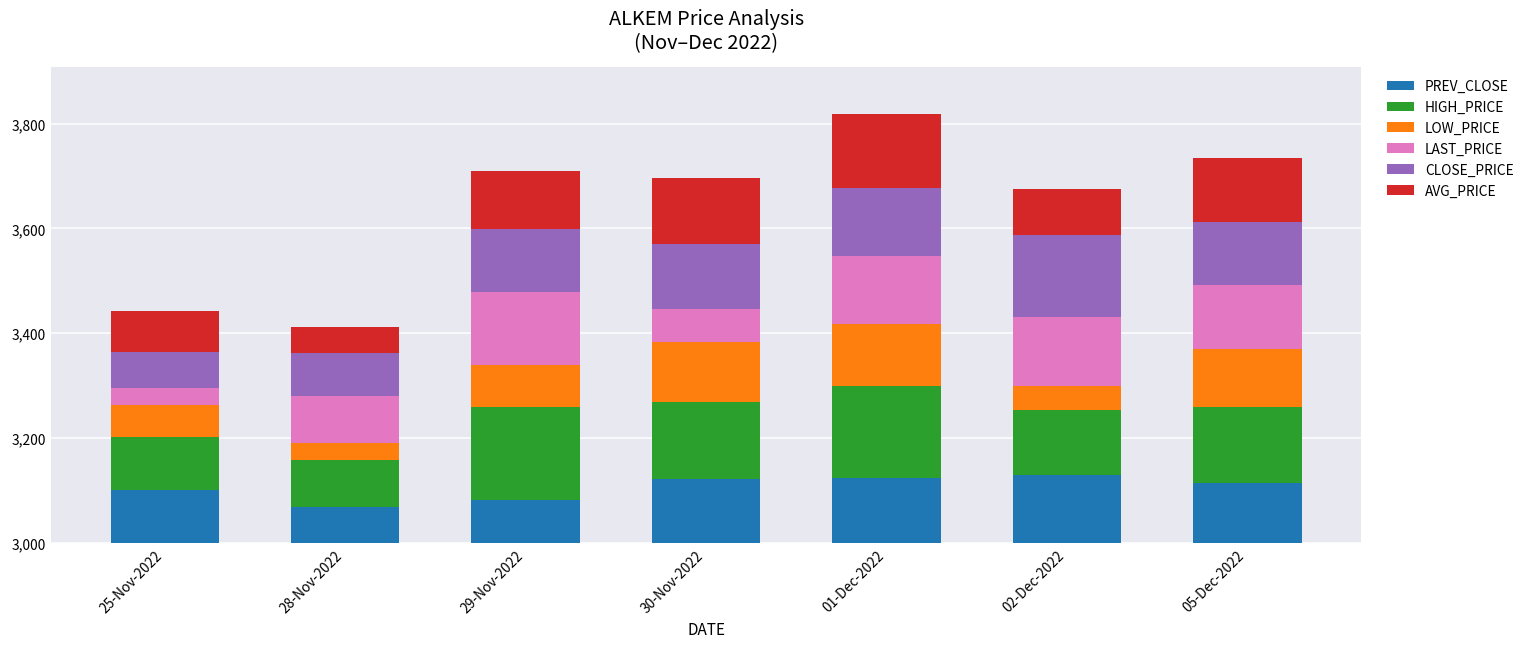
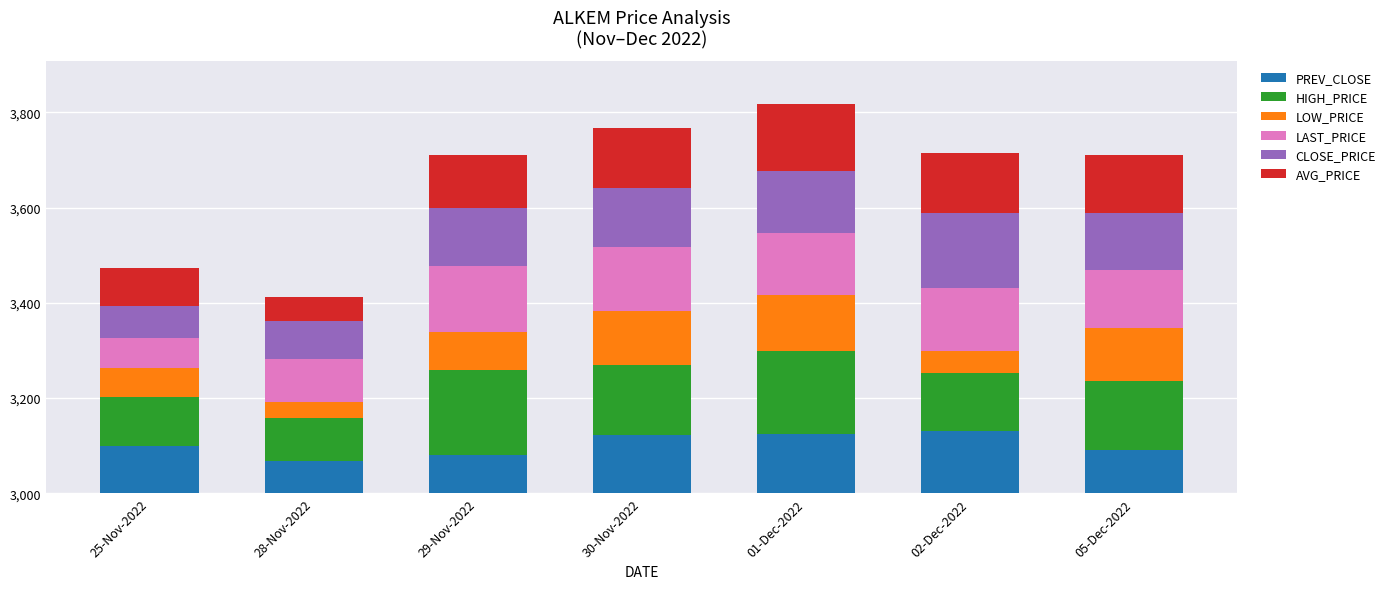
LAST_PRICE, 25-Nov-2022: 30 -> 60
LAST_PRICE, 30-Nov-2022: 60 -> 130
AVG_PRICE, 02-Dec-2022: 90 -> 130
PREV_CLOSE, 05-Dec-2022: 3,110 -> 3,090
